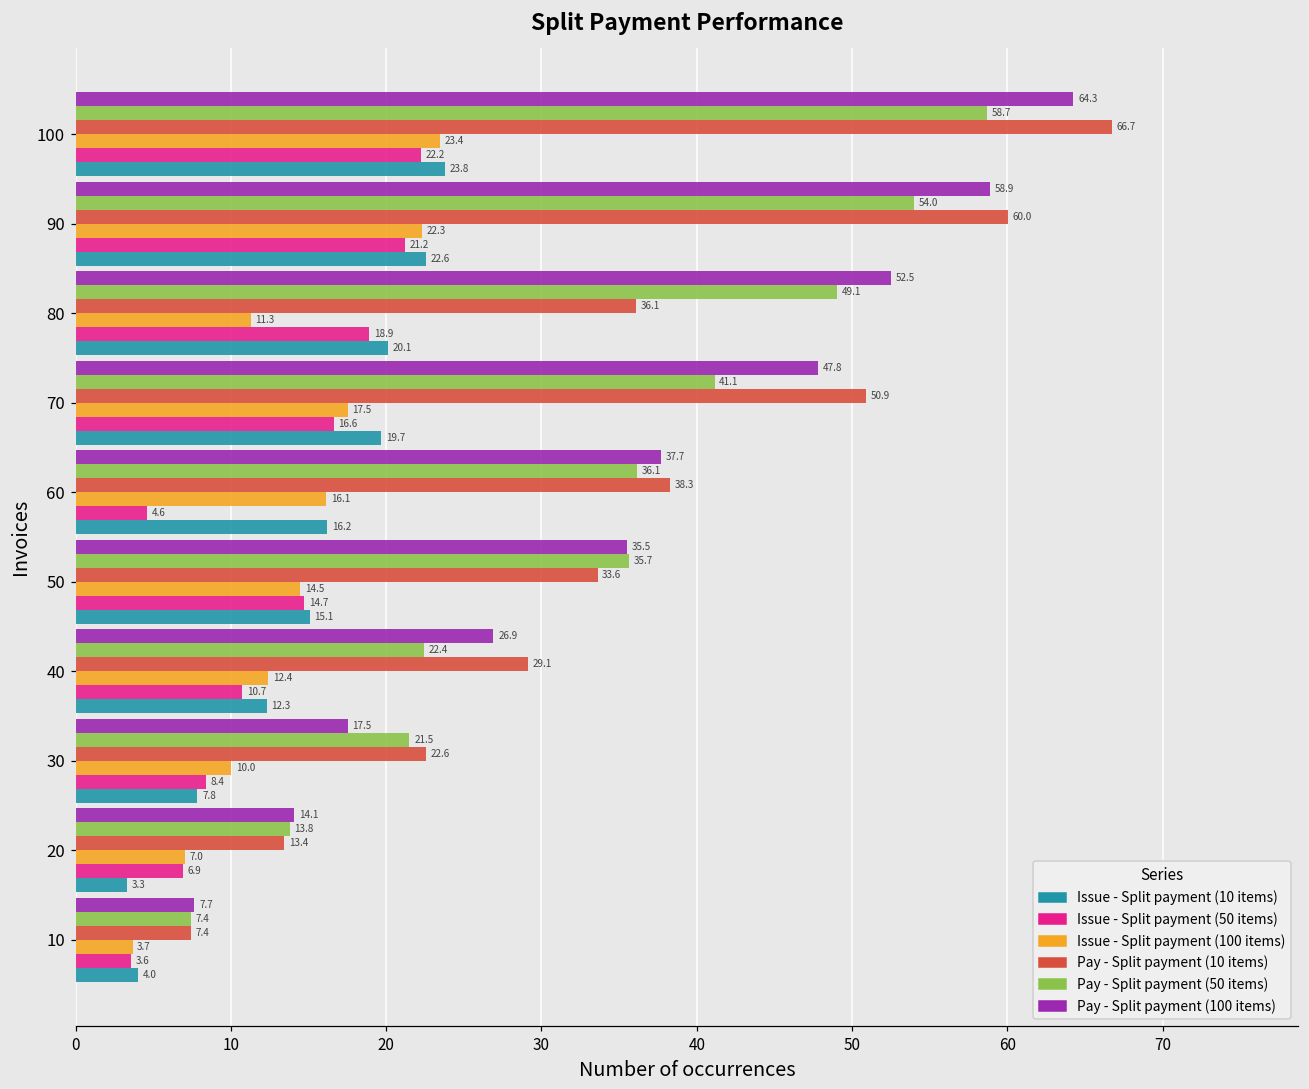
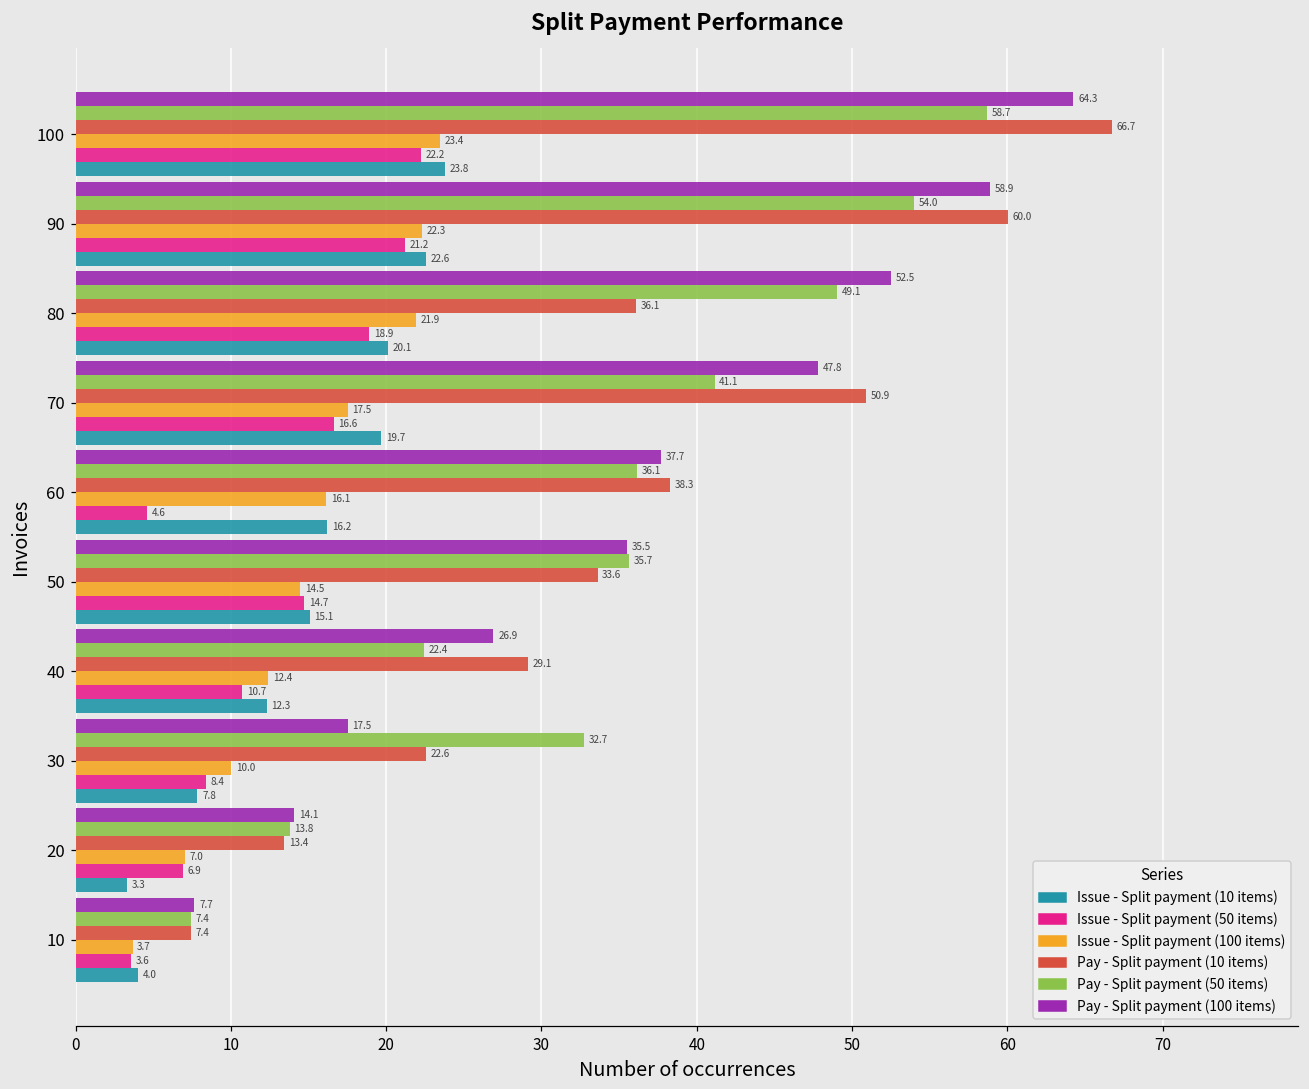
Issue - Split payment (100 items), 80: 11.3 -> 21.9
Pay - Split payment (50 items), 30: 21.5 -> 32.7
